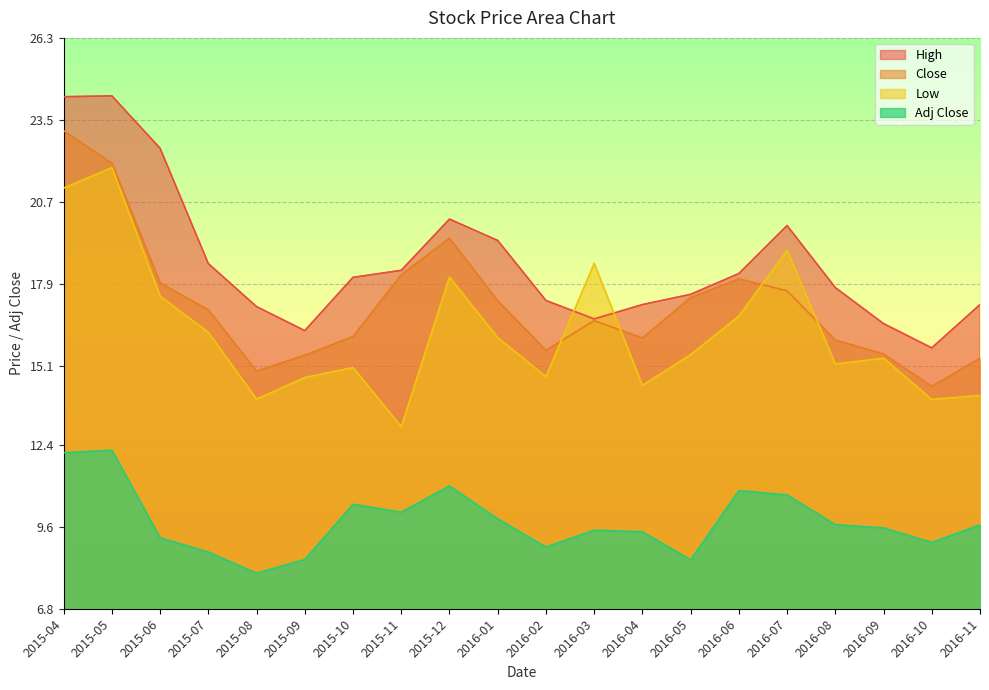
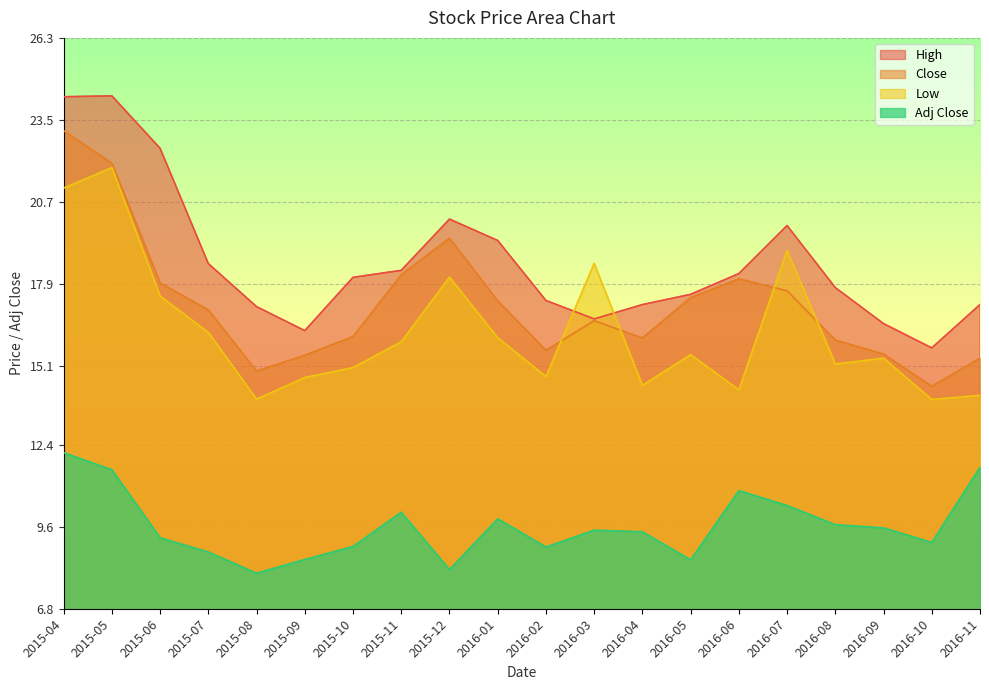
Adj Close, 2015-05: 12.2 -> 11.5
Adj Close, 2015-10: 10.4 -> 8.9
Low, 2015-11: 13.0 -> 15.9
Adj Close, 2015-12: 11.0 -> 8.1
Low, 2016-06: 16.8 -> 14.3
Adj Close, 2016-07: 10.7 -> 10.3
Adj Close, 2016-11: 9.7 -> 11.6
